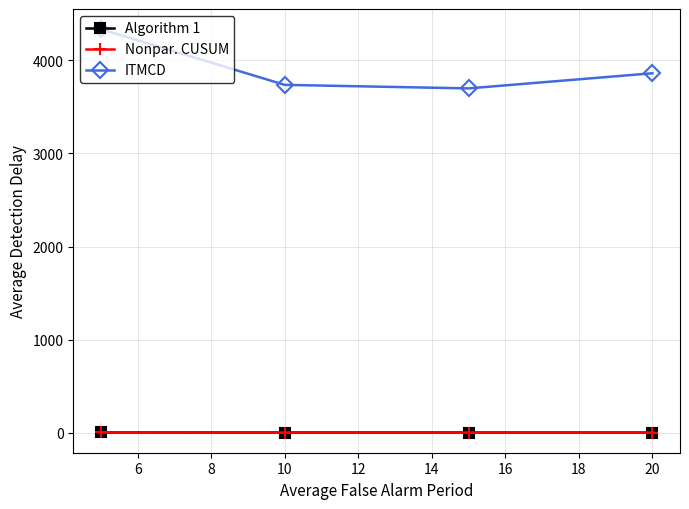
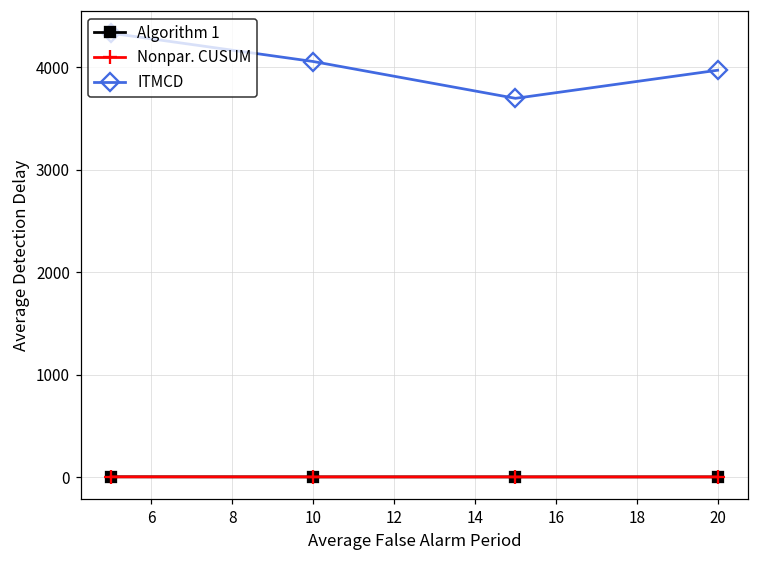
ITMCD, 10: 3700 -> 4100
ITMCD, 20: 3900 -> 4000
